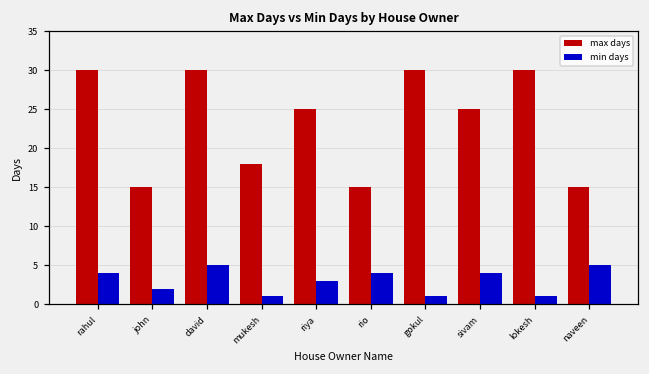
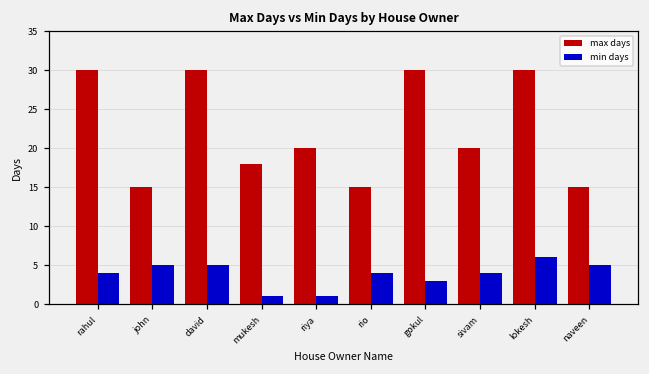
min days, john: 2 -> 5
max days, riya: 25 -> 20
min days, riya: 3 -> 1
min days, gokul: 1 -> 3
max days, sivam: 25 -> 20
min days, lokesh: 1 -> 6
